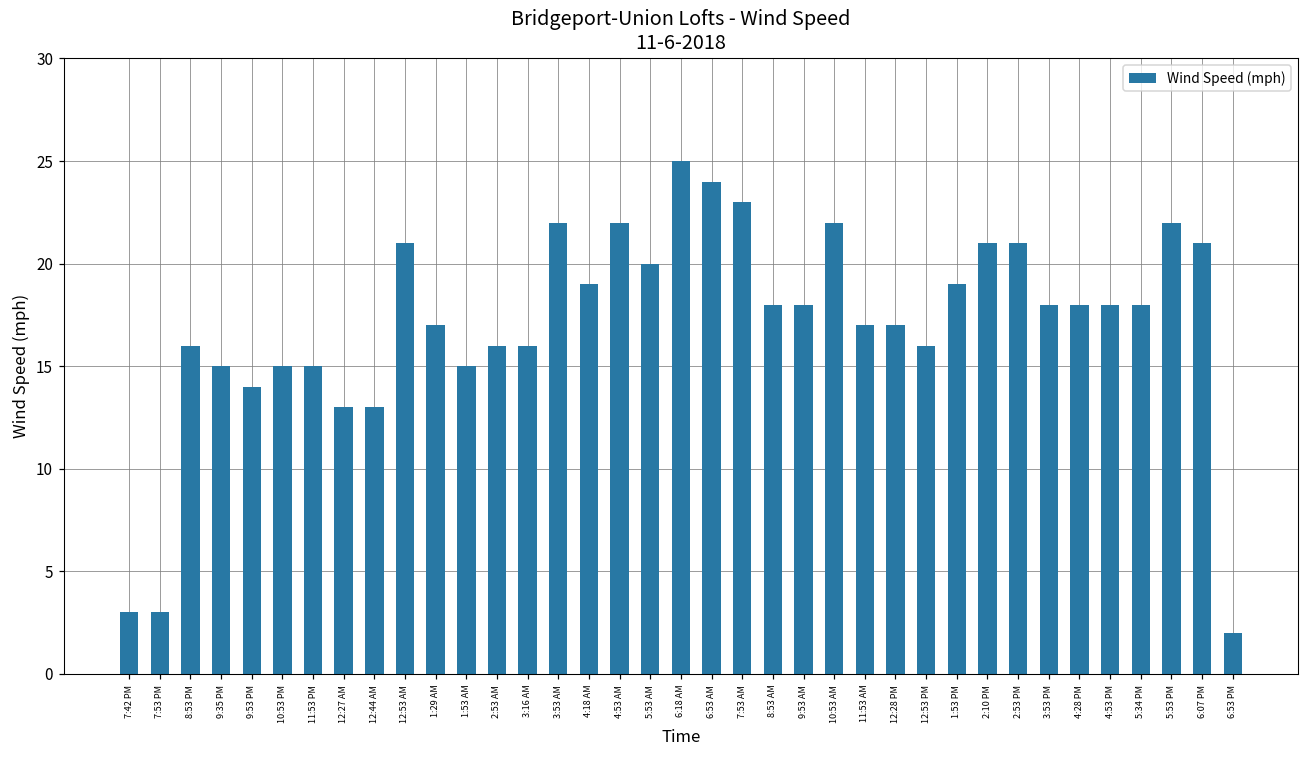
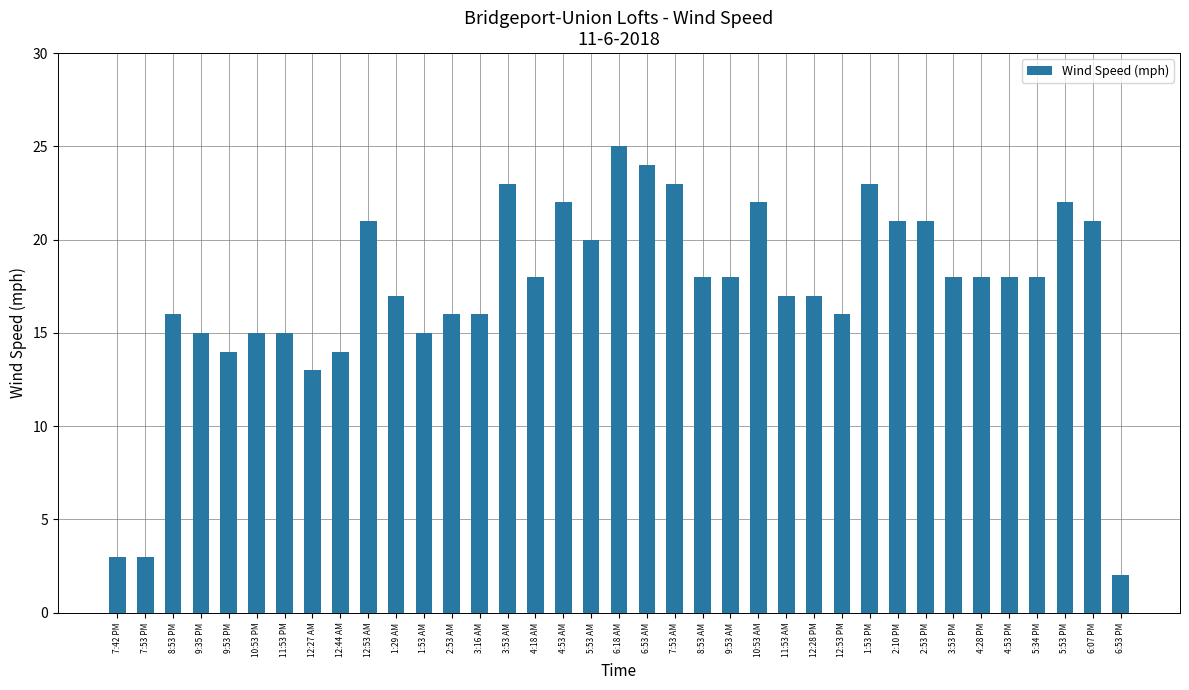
12:44 AM: 13 -> 14
3:53 AM: 22 -> 23
4:18 AM: 19 -> 18
1:53 PM: 19 -> 23
